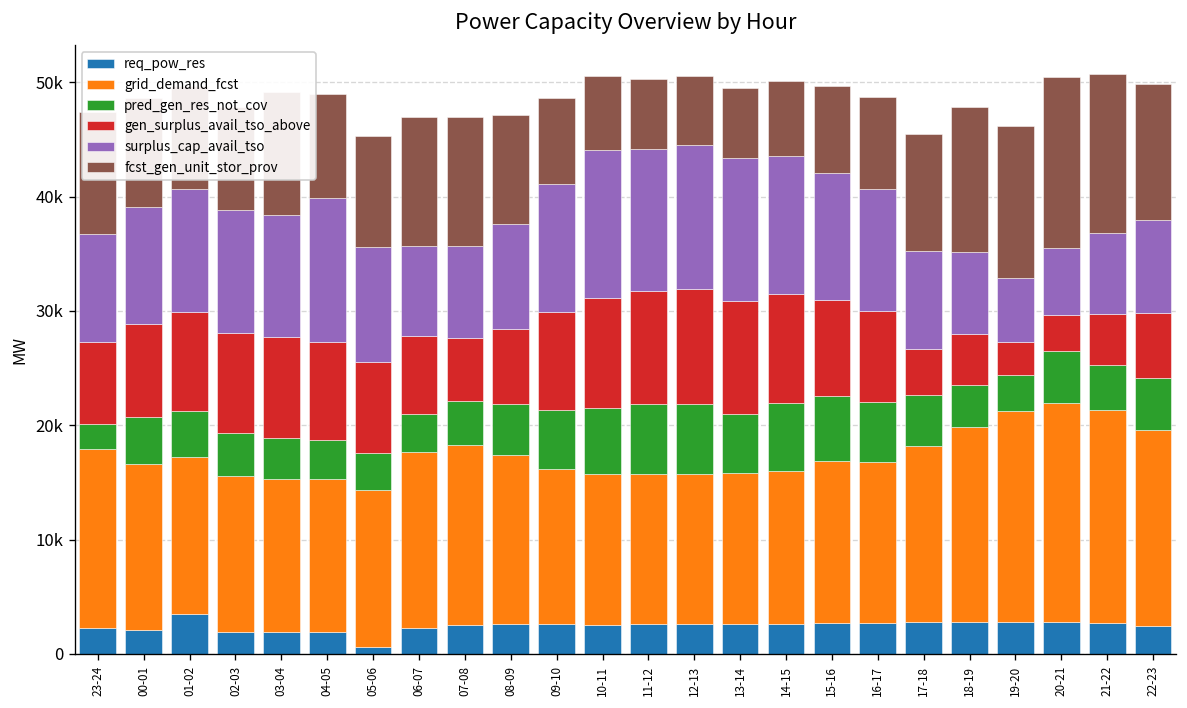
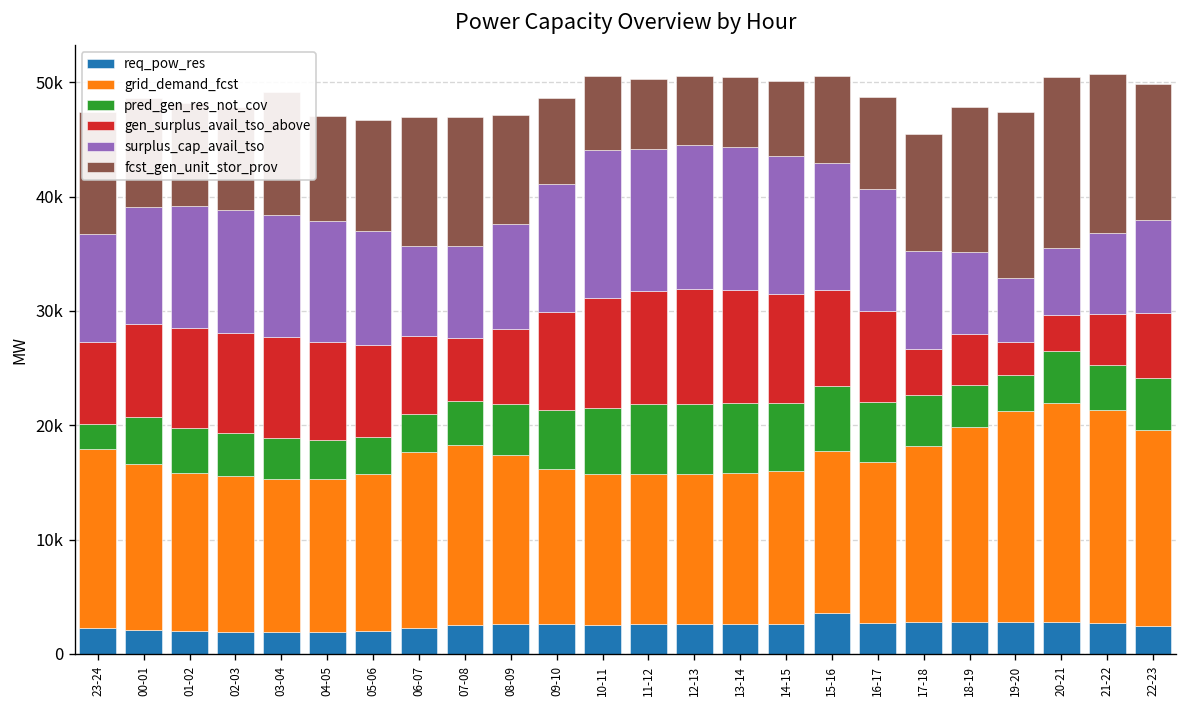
req_pow_res, 01-02: 3000 -> 2000
surplus_cap_avail_tso, 04-05: 13000 -> 11000
req_pow_res, 05-06: 1000 -> 2000
pred_gen_res_not_cov, 13-14: 5000 -> 6000
req_pow_res, 15-16: 3000 -> 4000
fcst_gen_unit_stor_prov, 19-20: 13000 -> 15000
